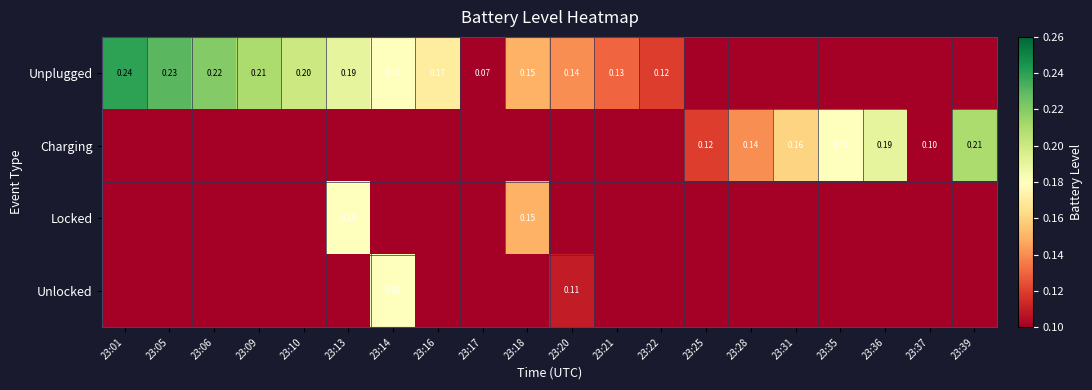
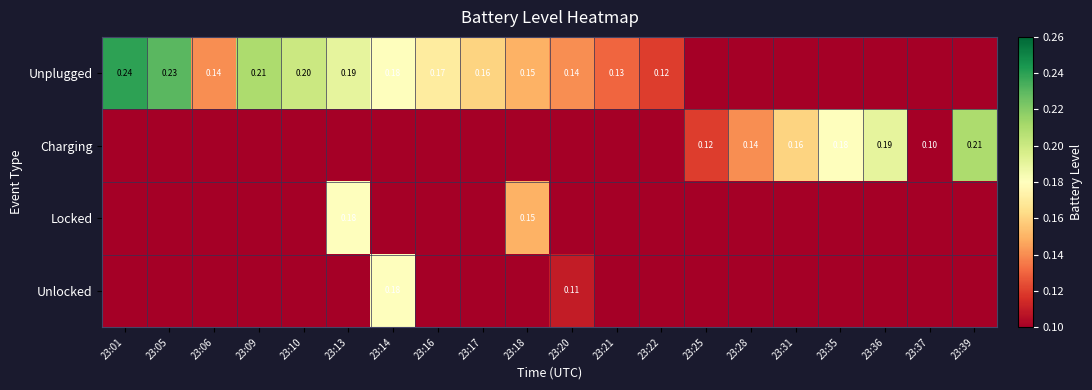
Unplugged, 23:06: 0.22 -> 0.14
Unplugged, 23:17: 0.07 -> 0.16
